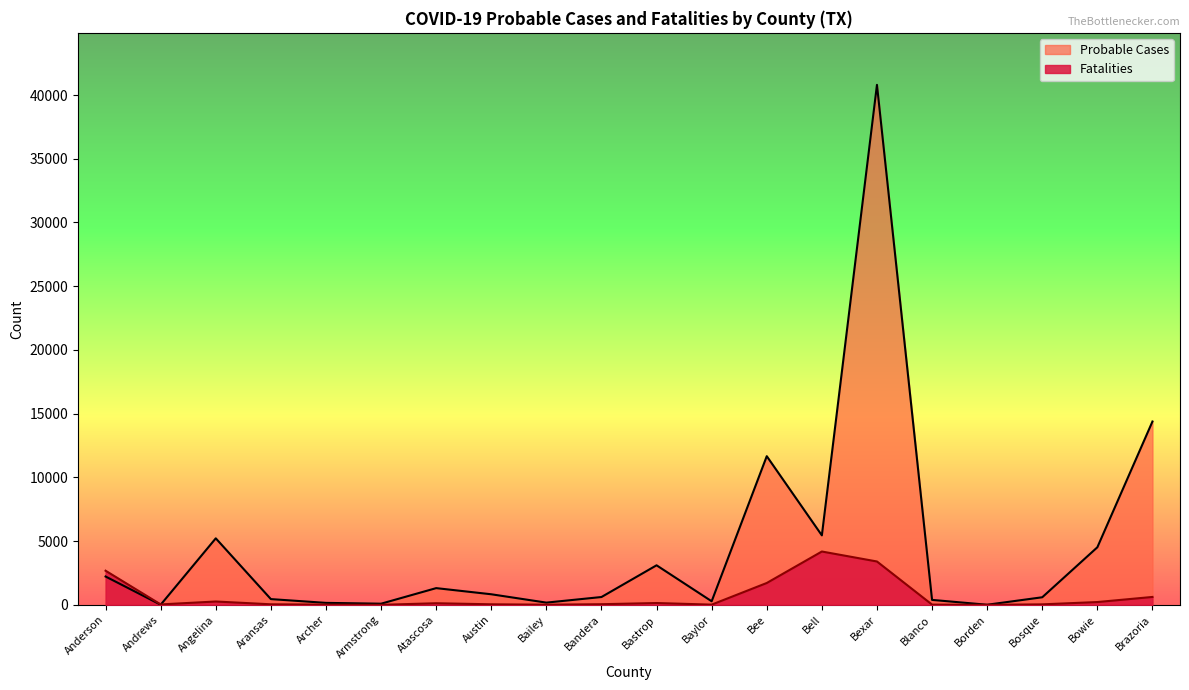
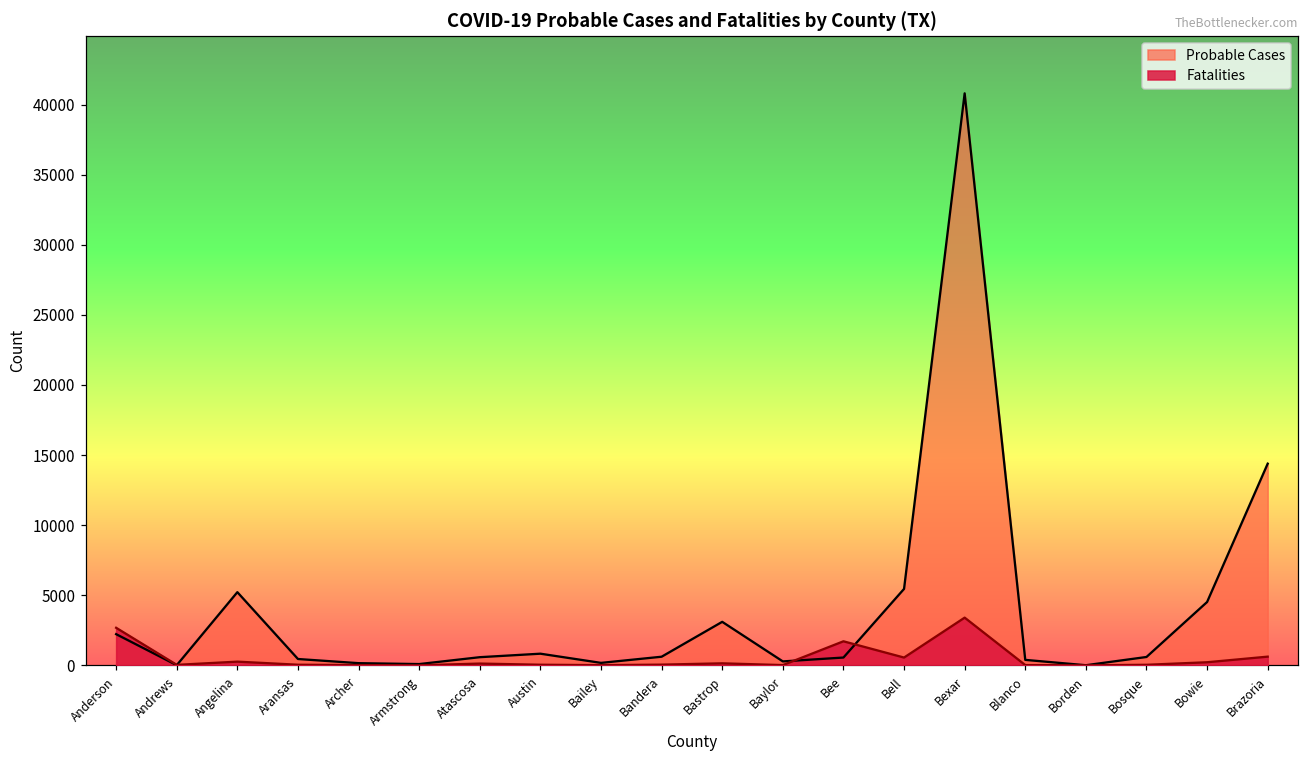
Probable Cases, Atascosa: 1300 -> 600
Probable Cases, Bee: 11700 -> 600
Fatalities, Bell: 4200 -> 600
